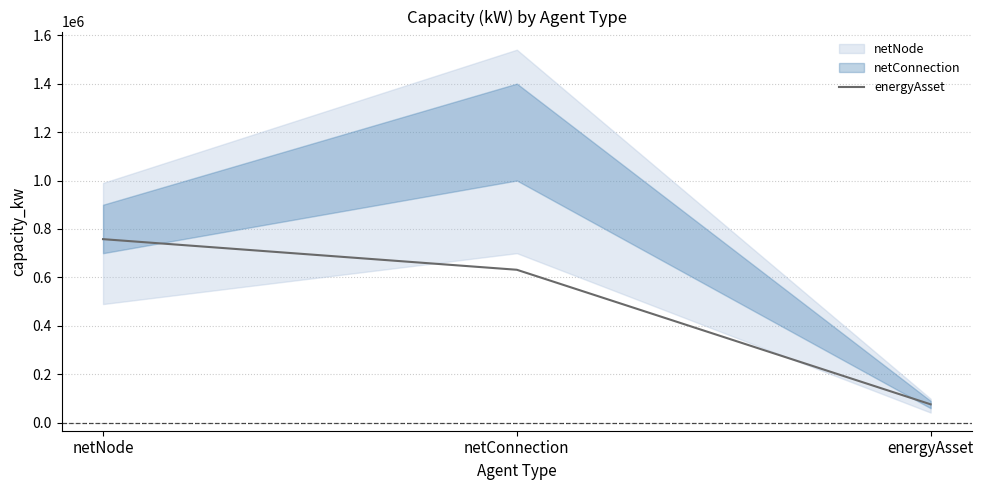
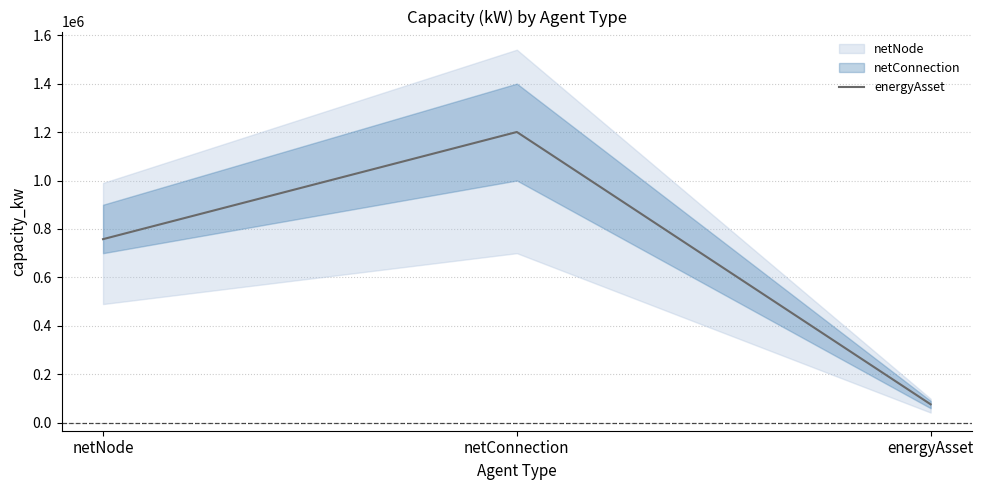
energyAsset, netConnection: 630000 -> 1200000
